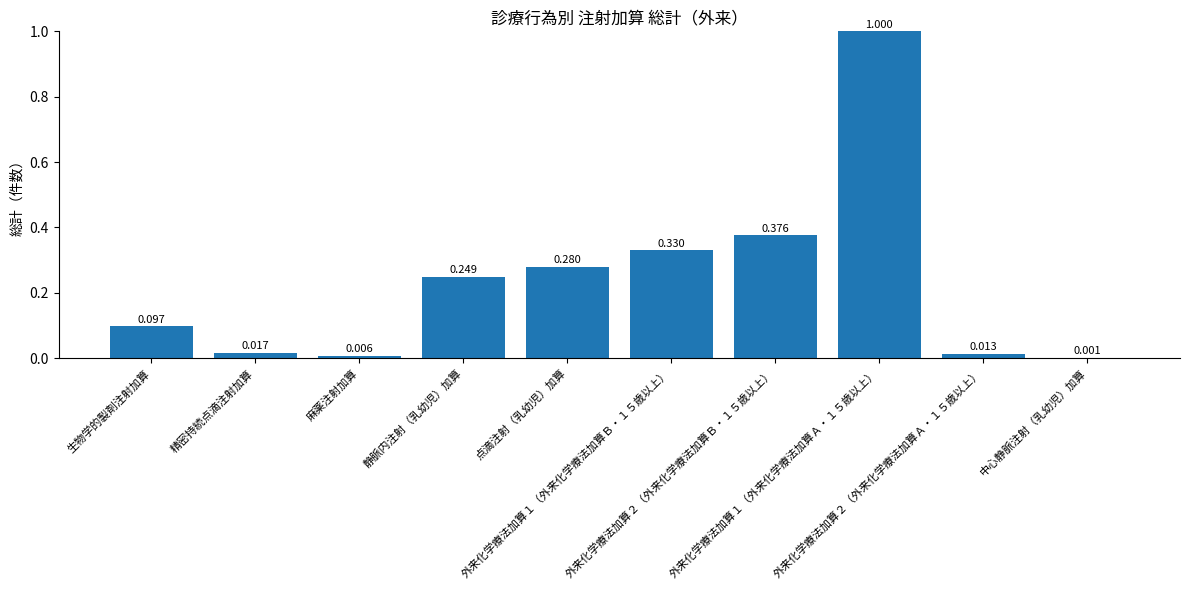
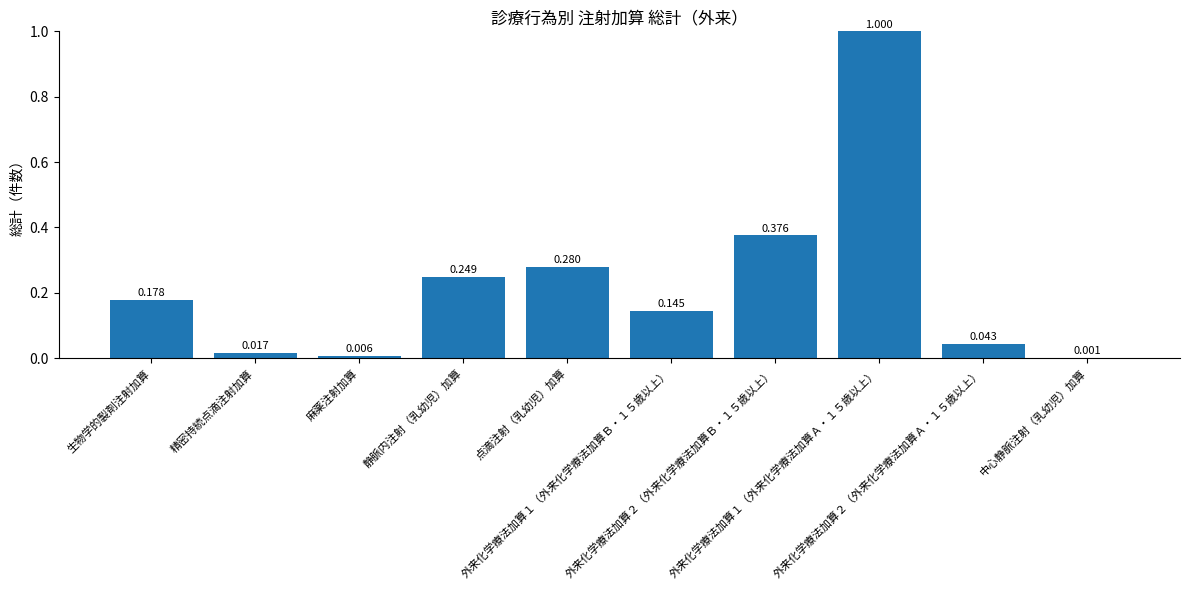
生物学的製剤注射加算: 0.097 -> 0.178
外来化学療法加算１（外来化学療法加算Ｂ・１５歳以上）: 0.330 -> 0.145
外来化学療法加算２（外来化学療法加算Ａ・１５歳以上）: 0.013 -> 0.043
